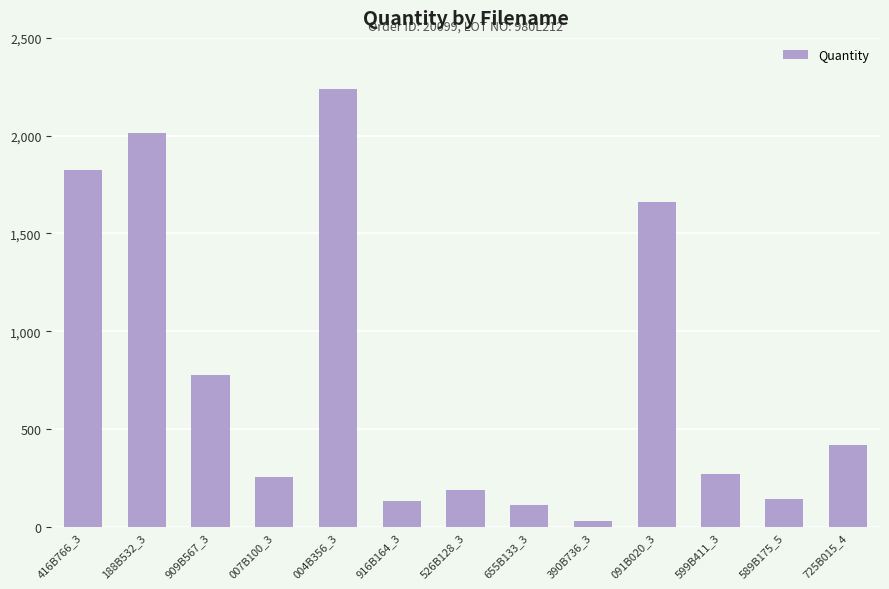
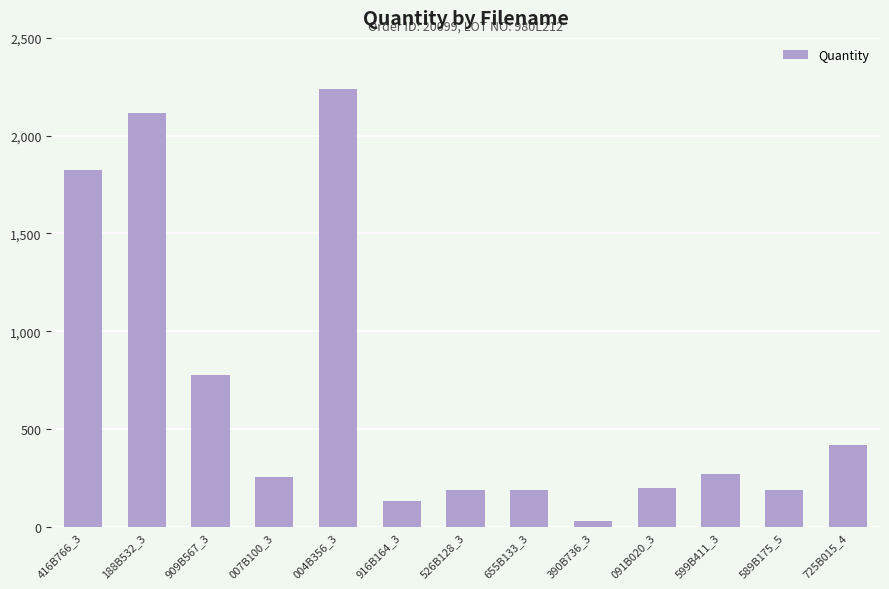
188B532_3: 2,010 -> 2,110
655B133_3: 110 -> 190
091B020_3: 1,660 -> 200
589B175_5: 140 -> 190
